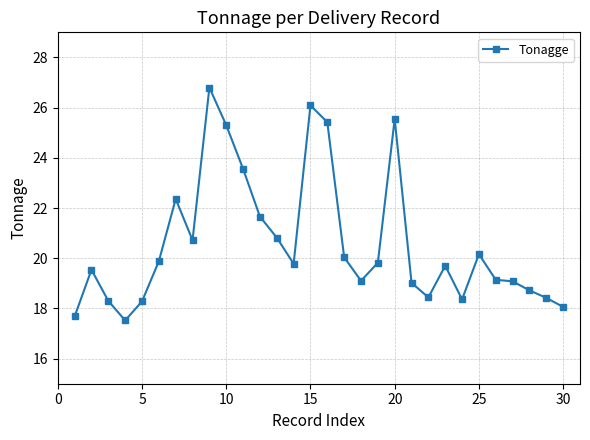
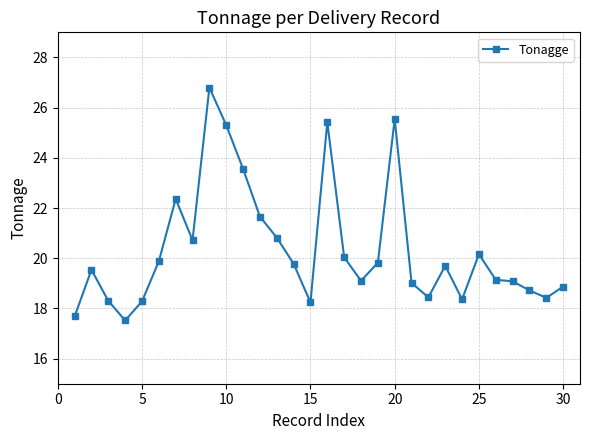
15: 26.1 -> 18.2
30: 18.1 -> 18.9
